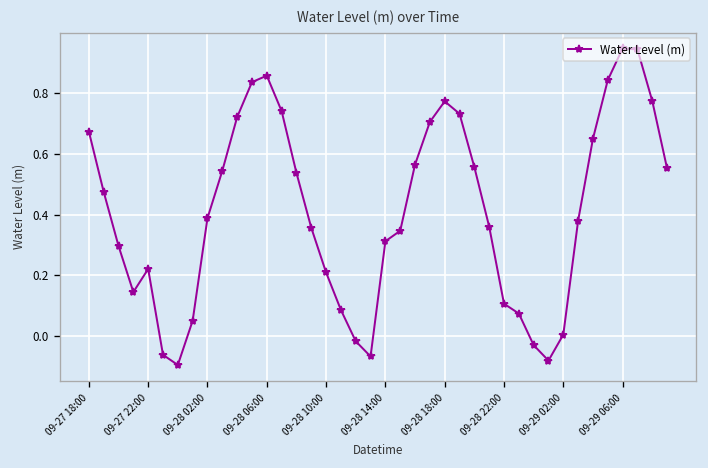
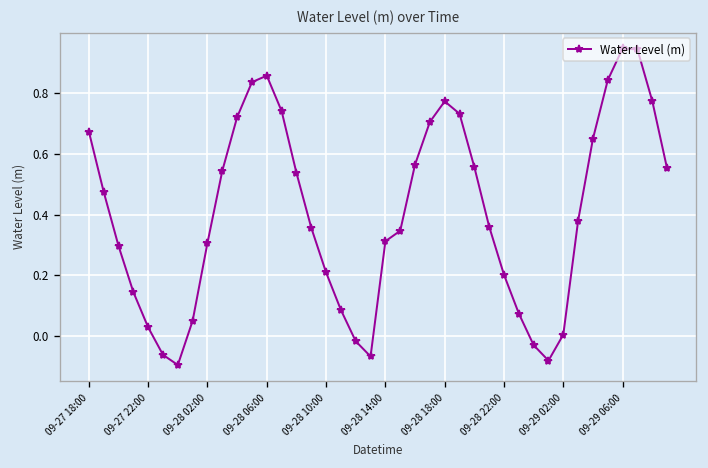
09-27 22:00: 0.22 -> 0.03
09-28 02:00: 0.39 -> 0.31
09-28 22:00: 0.11 -> 0.20
